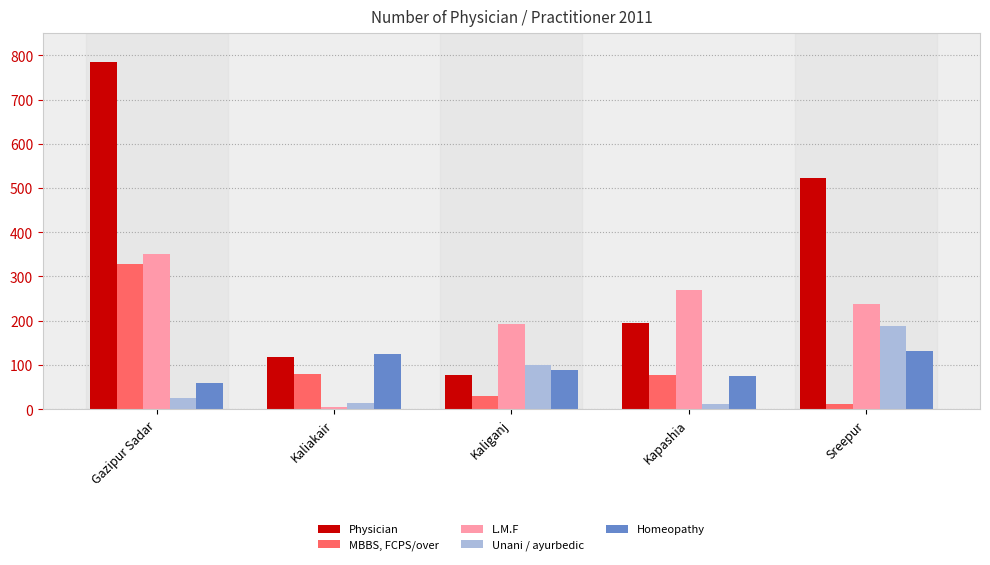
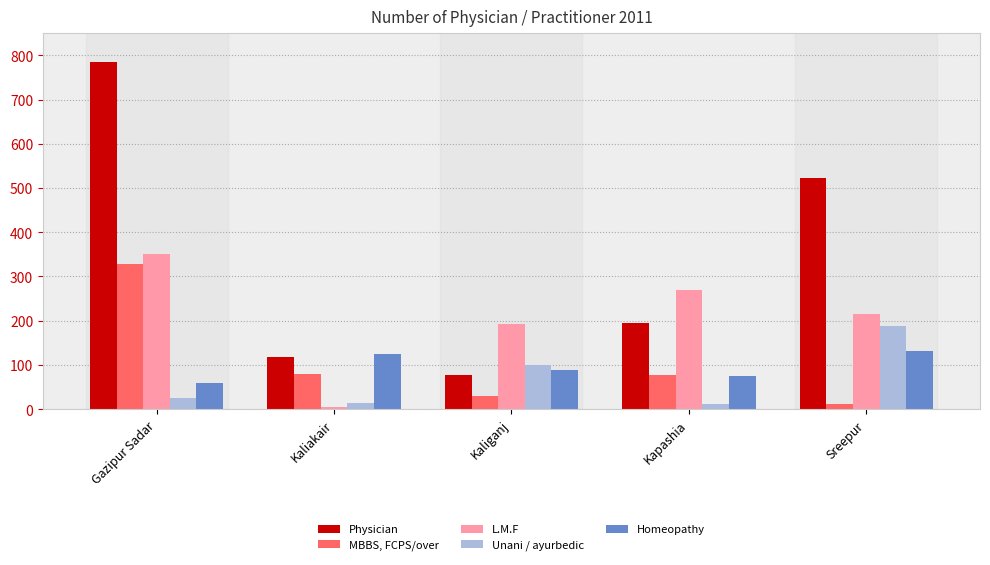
L.M.F, Sreepur: 240 -> 220
